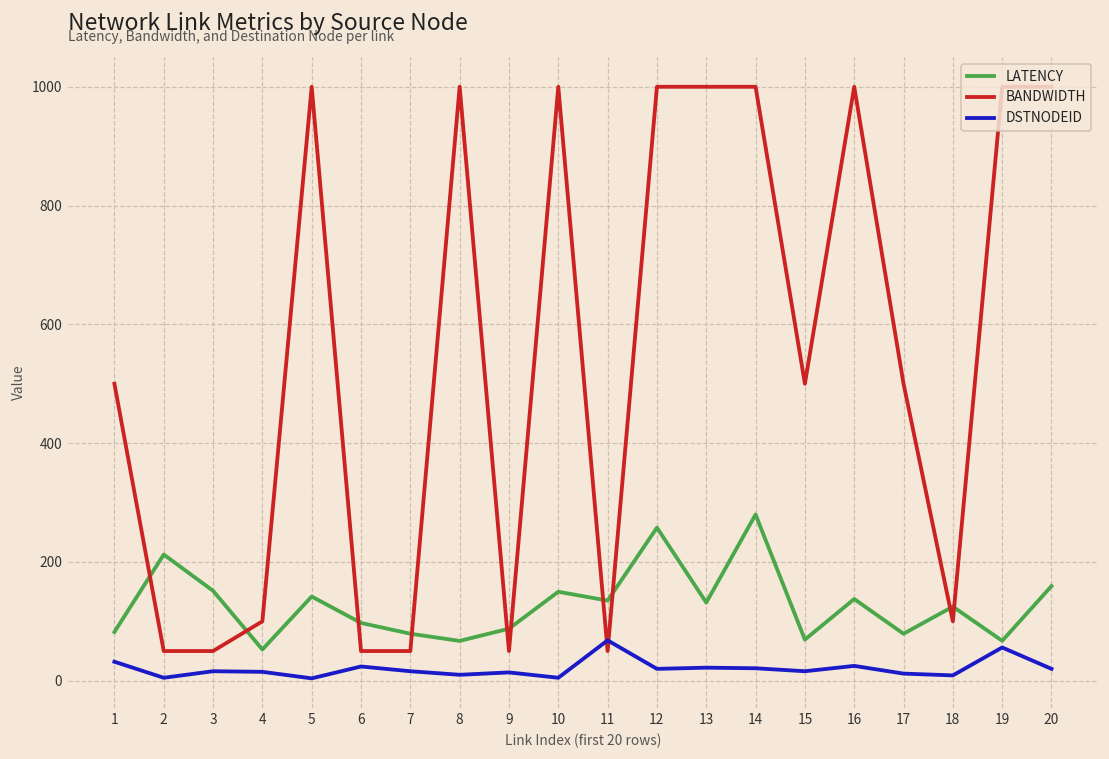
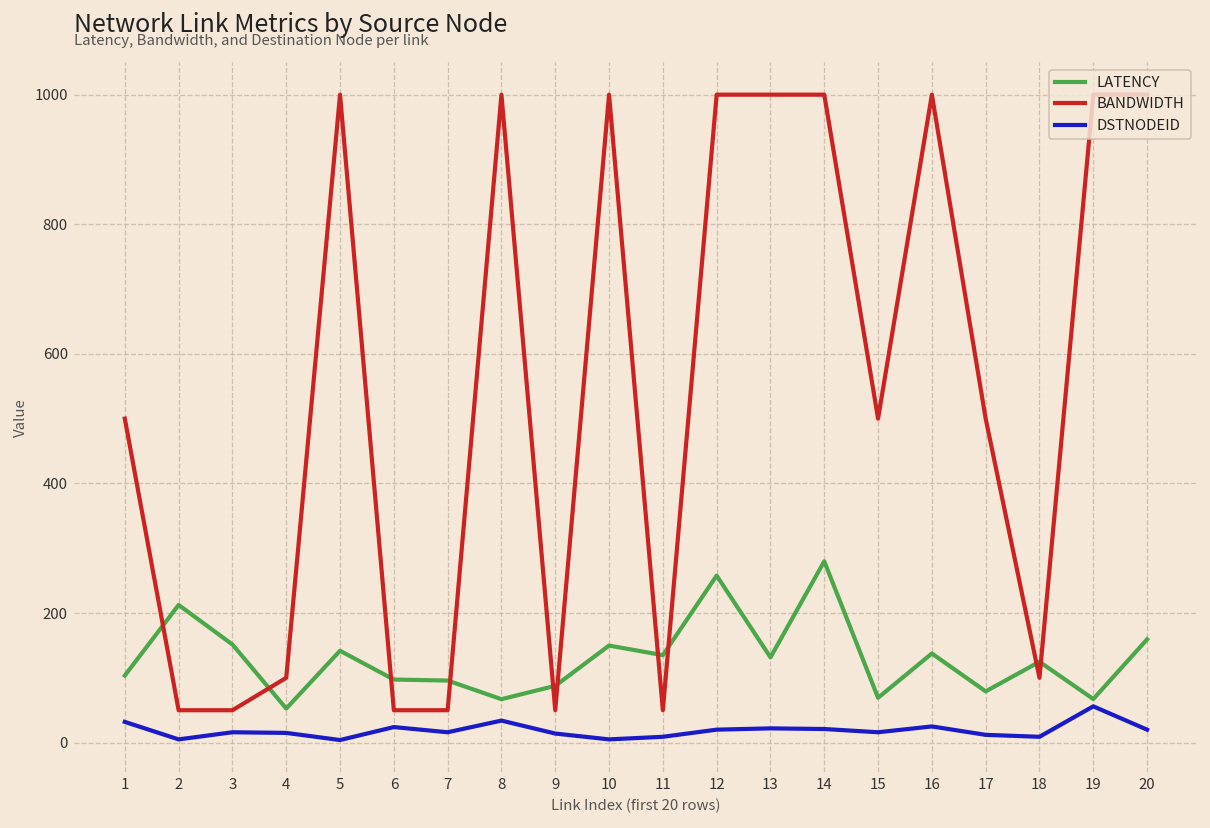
LATENCY, 1: 80 -> 100
LATENCY, 7: 80 -> 100
DSTNODEID, 8: 10 -> 30
DSTNODEID, 11: 70 -> 10
